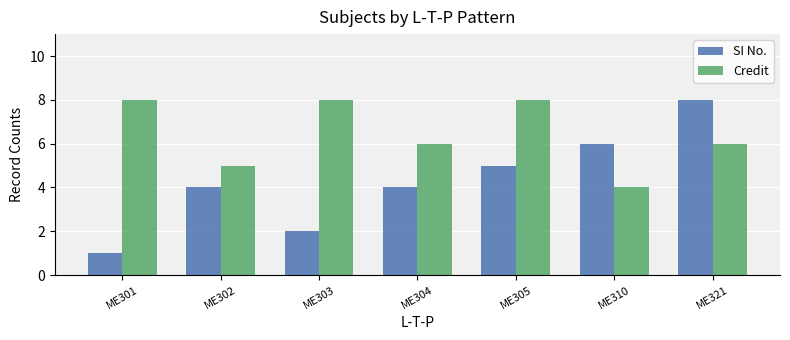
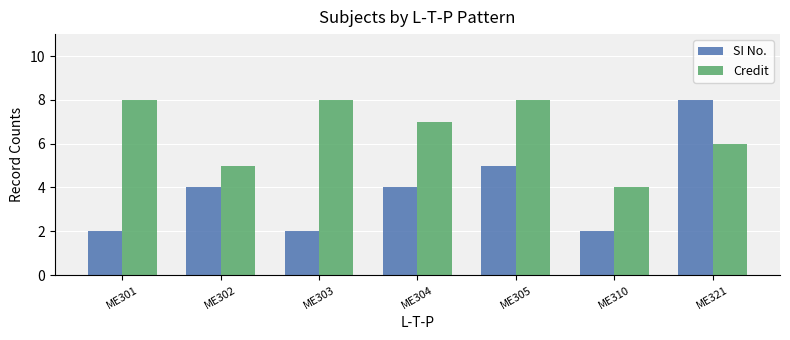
SI No., ME301: 1 -> 2
Credit, ME304: 6 -> 7
SI No., ME310: 6 -> 2
